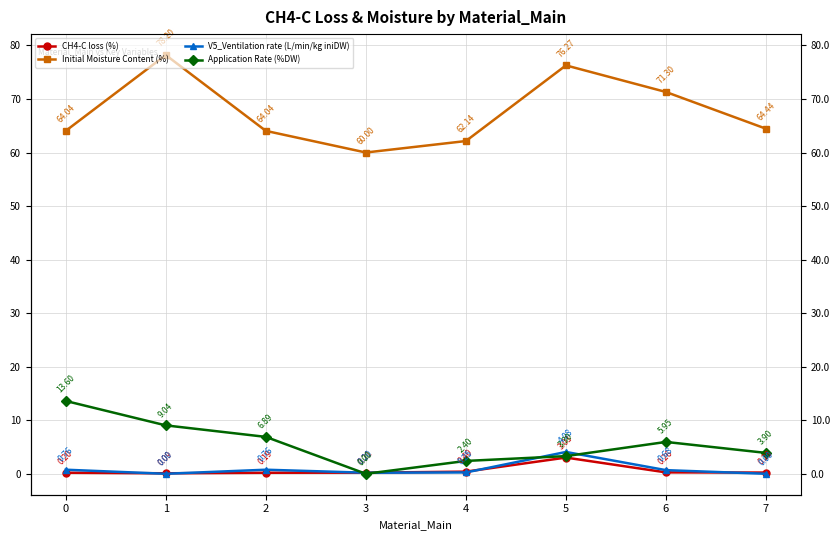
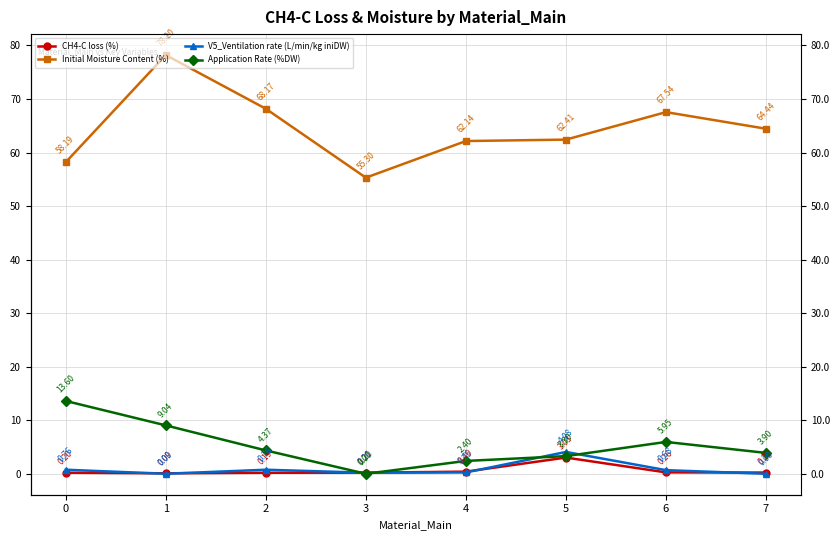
Initial Moisture Content (%), 0: 64.04 -> 58.19
Initial Moisture Content (%), 2: 64.04 -> 68.17
Application Rate (%DW), 2: 6.89 -> 4.37
Initial Moisture Content (%), 3: 60.00 -> 55.30
Initial Moisture Content (%), 5: 76.27 -> 62.41
Initial Moisture Content (%), 6: 71.30 -> 67.54
